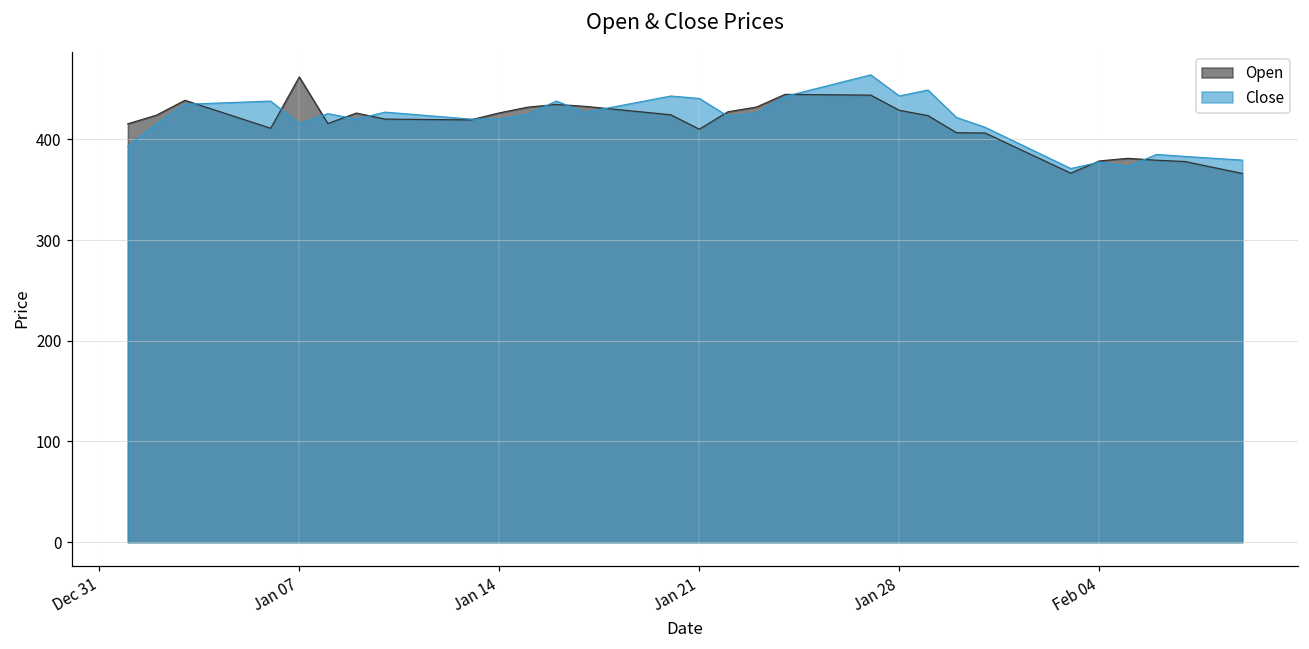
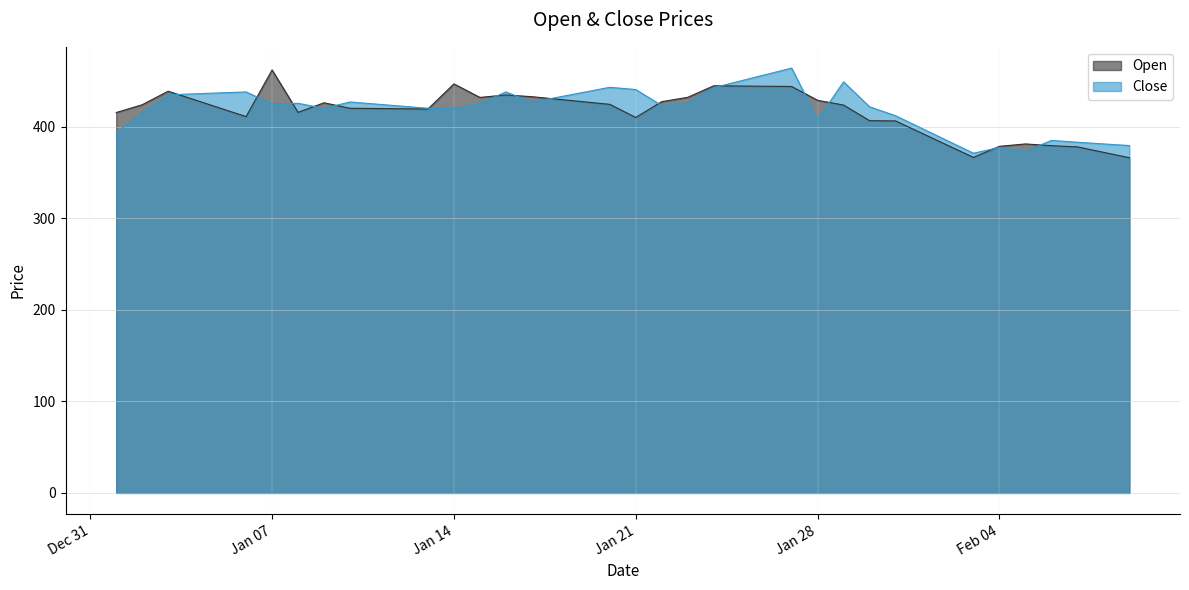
Close, Jan 07: 415 -> 425
Open, Jan 14: 430 -> 450
Close, Jan 28: 440 -> 410
